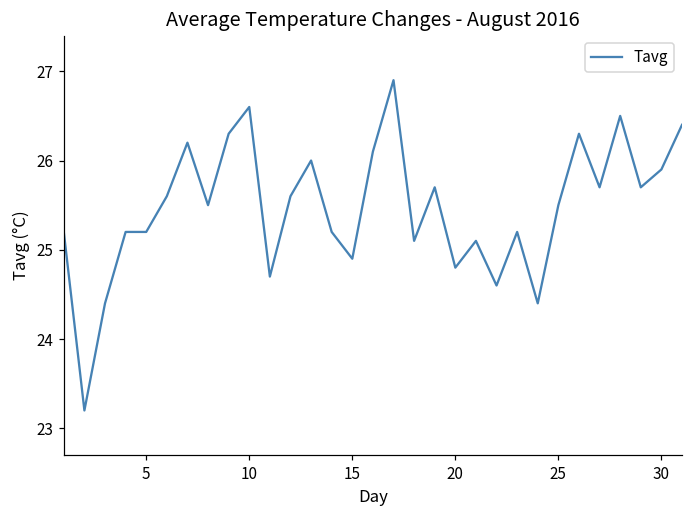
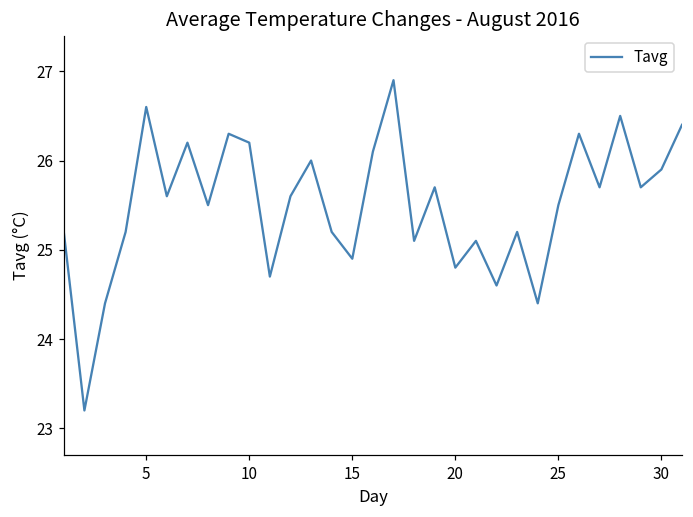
5: 25.2 -> 26.6
10: 26.6 -> 26.2
